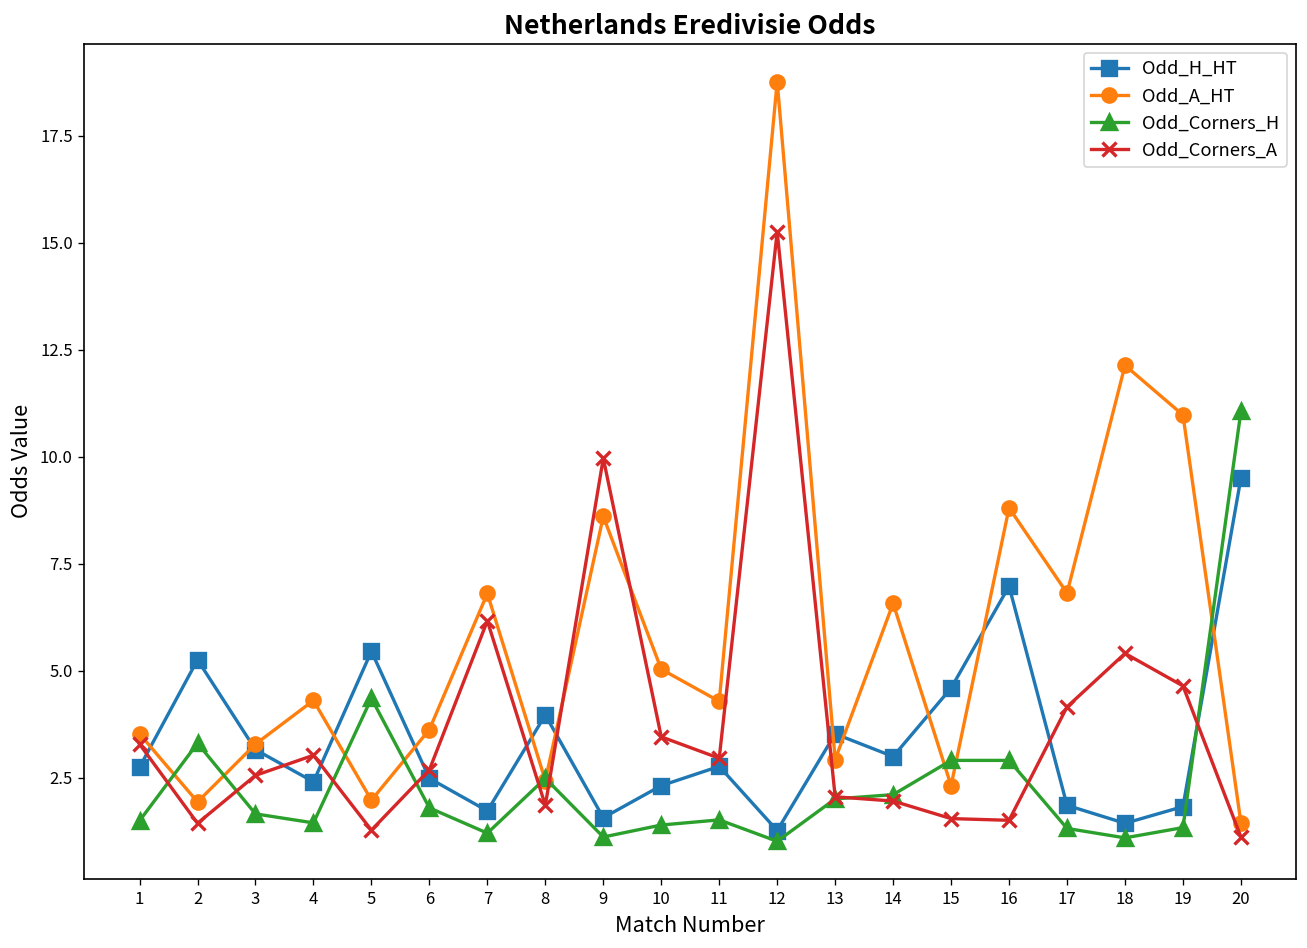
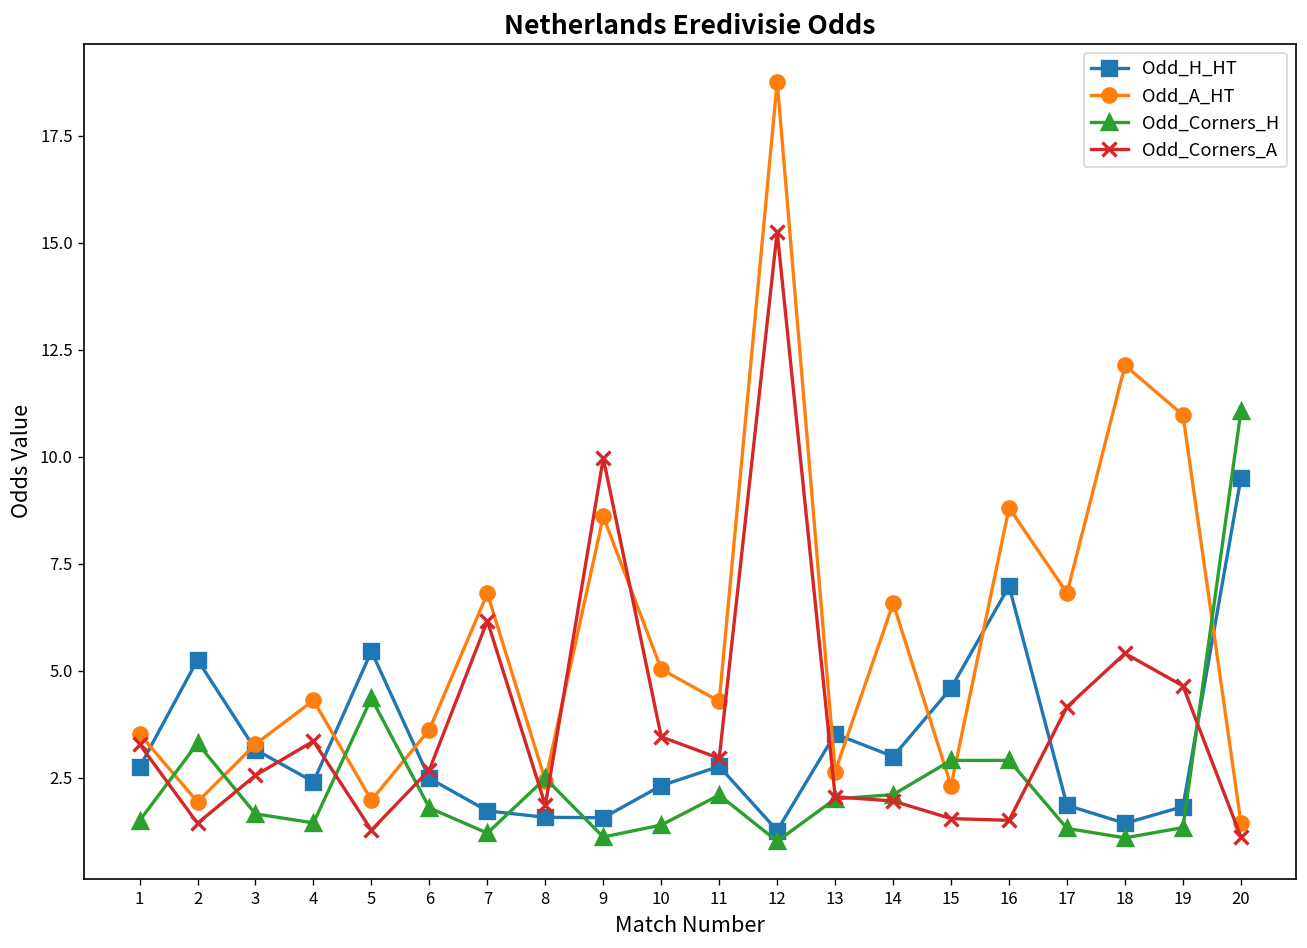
Odd_Corners_A, 4: 3.0 -> 3.4
Odd_H_HT, 8: 4.0 -> 1.6
Odd_Corners_H, 11: 1.5 -> 2.1
Odd_A_HT, 13: 2.9 -> 2.6
